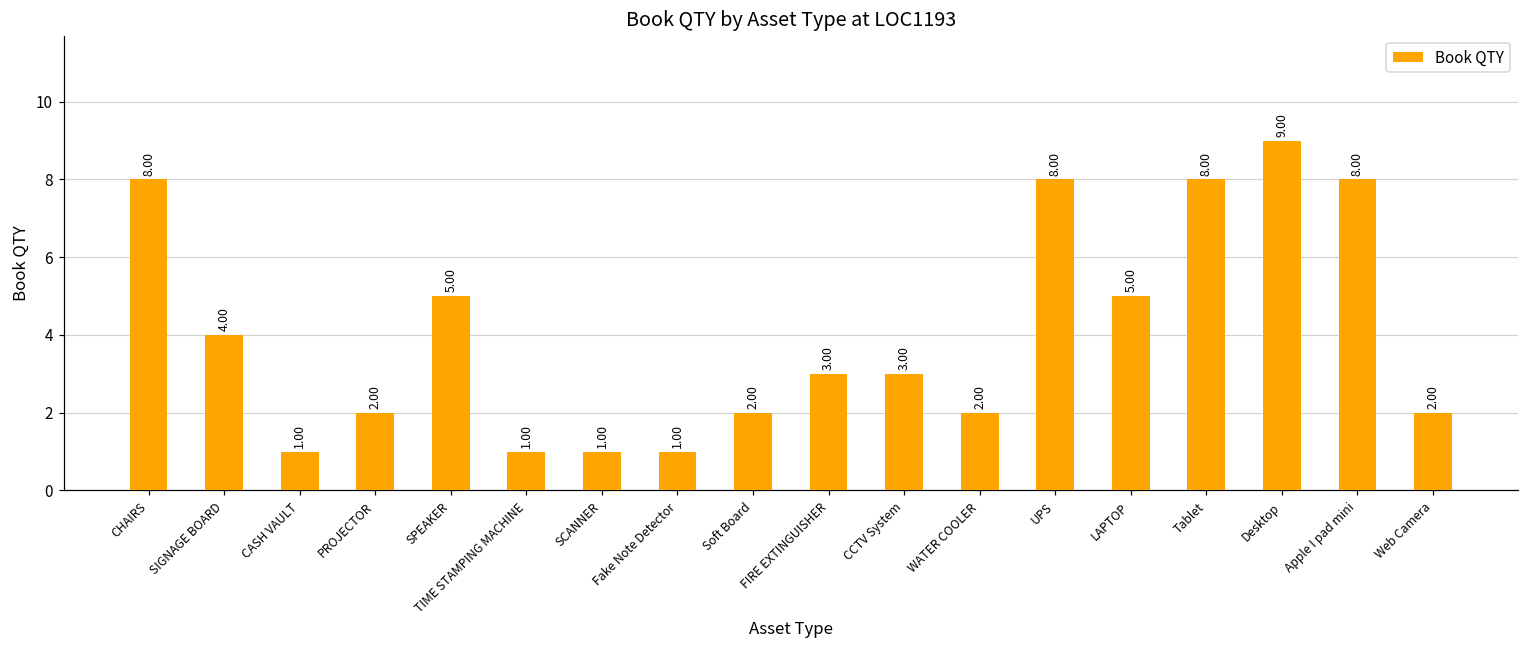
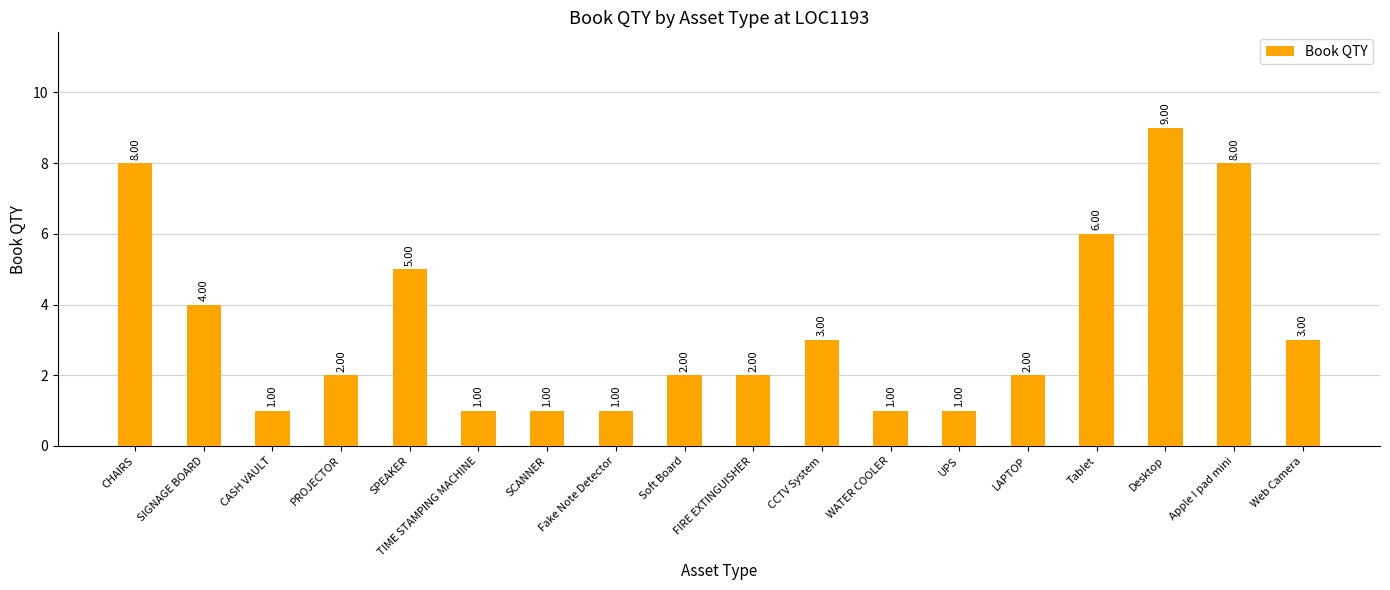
FIRE EXTINGUISHER: 3.00 -> 2.00
WATER COOLER: 2.00 -> 1.00
UPS: 8.00 -> 1.00
LAPTOP: 5.00 -> 2.00
Tablet: 8.00 -> 6.00
Web Camera: 2.00 -> 3.00
